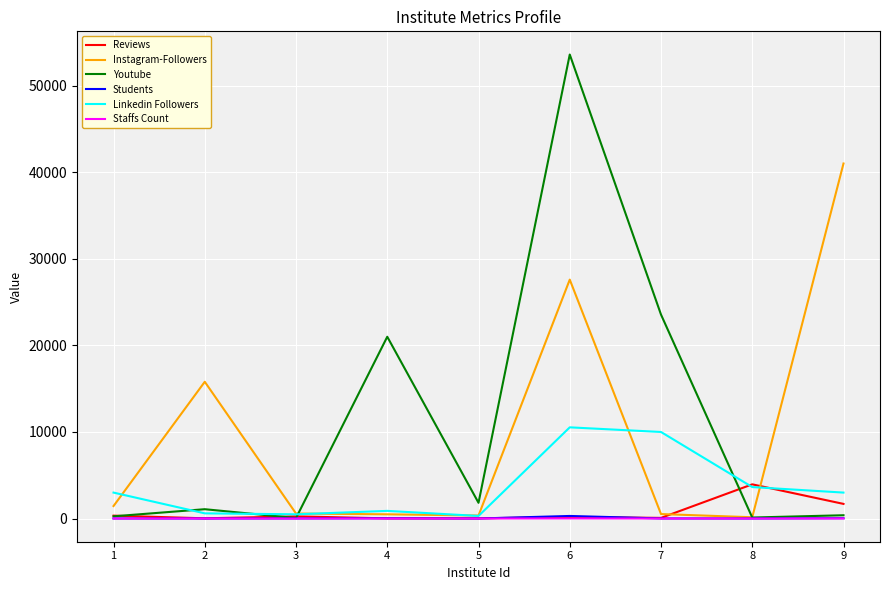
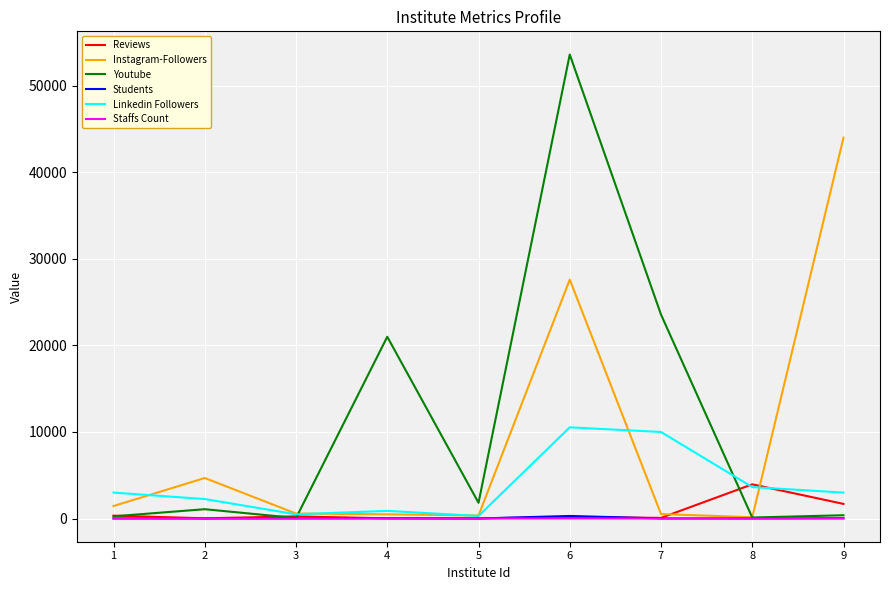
Instagram-Followers, 2: 16000 -> 5000
Linkedin Followers, 2: 1000 -> 2000
Instagram-Followers, 9: 41000 -> 44000
